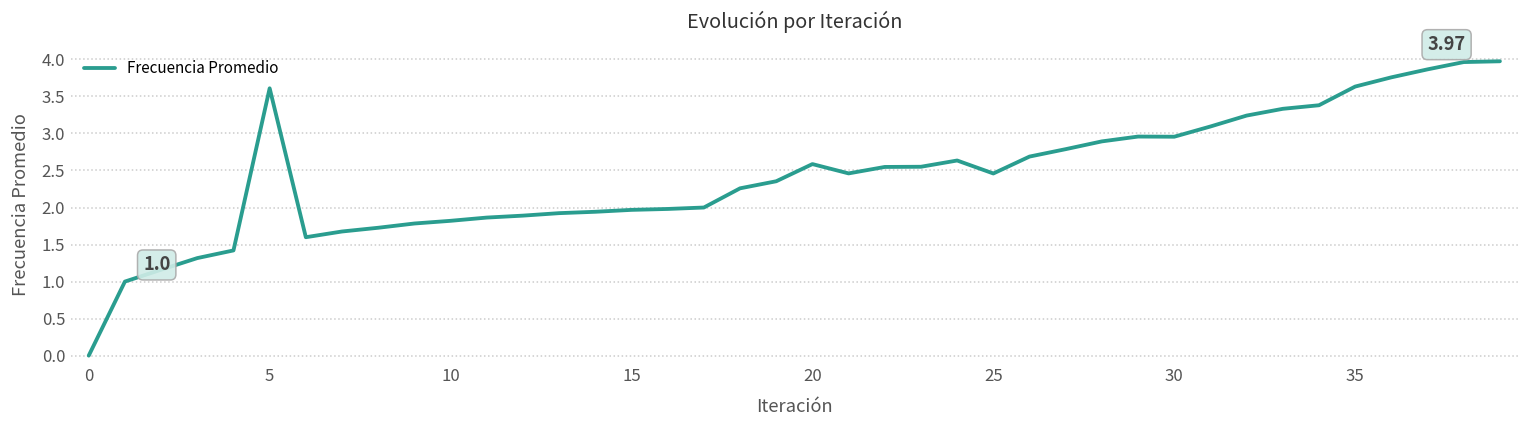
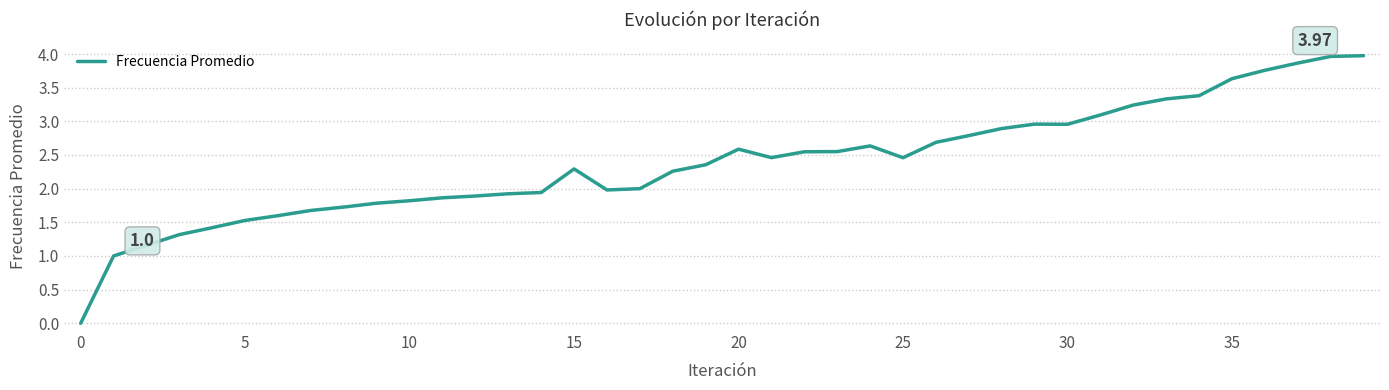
5: 3.6 -> 1.5
15: 2.0 -> 2.3
